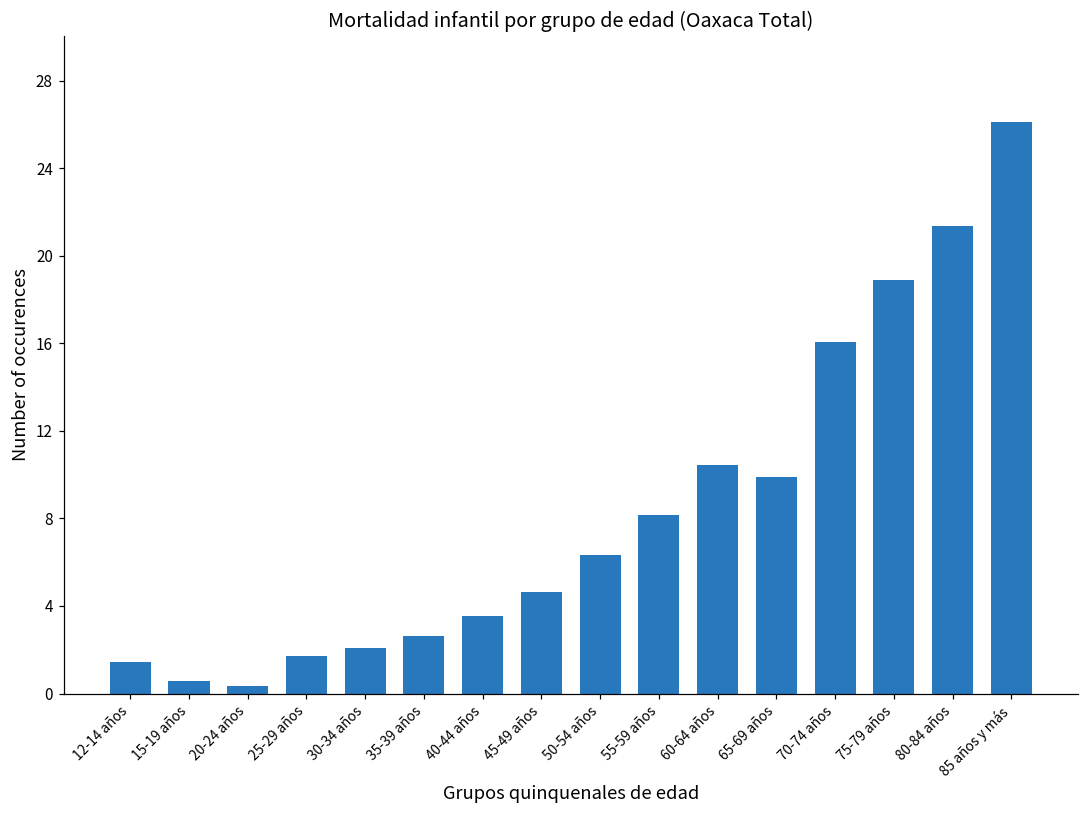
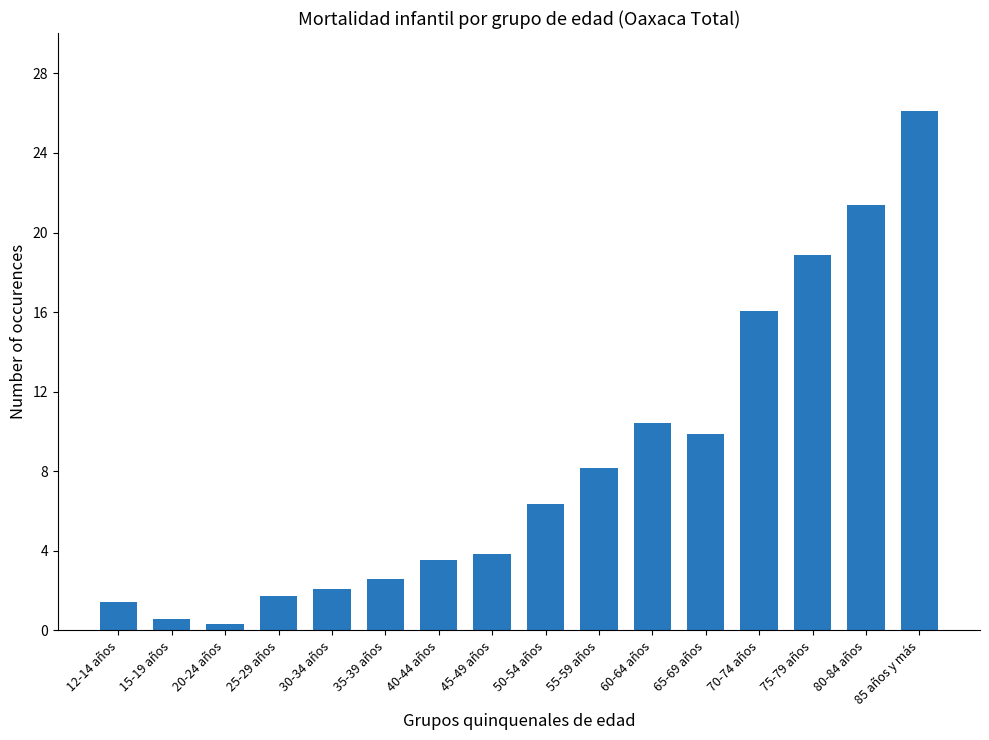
45-49 años: 4.6 -> 3.8
